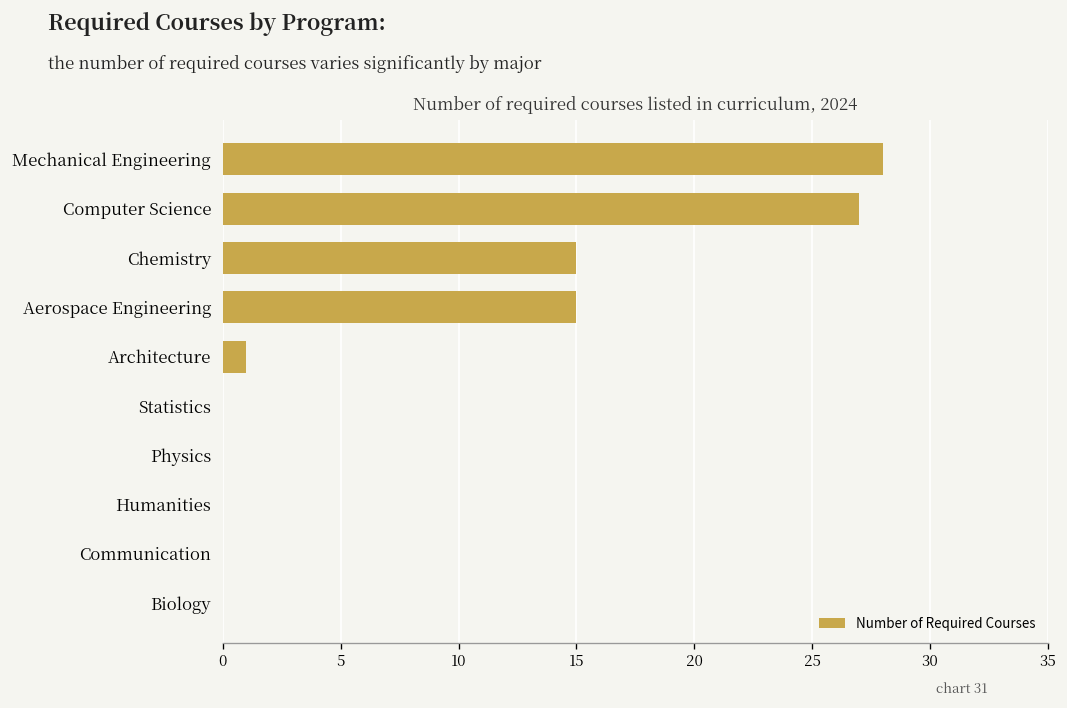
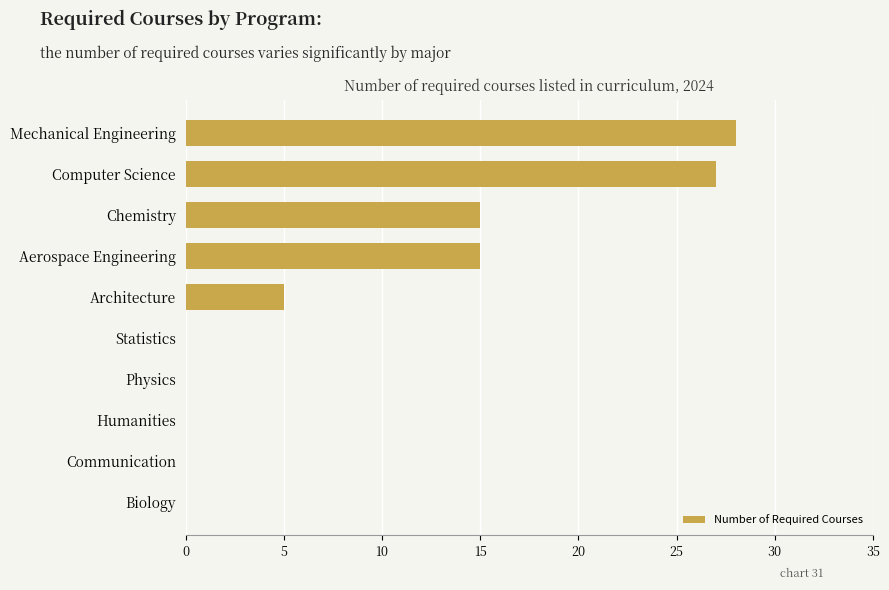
Architecture: 1 -> 5
